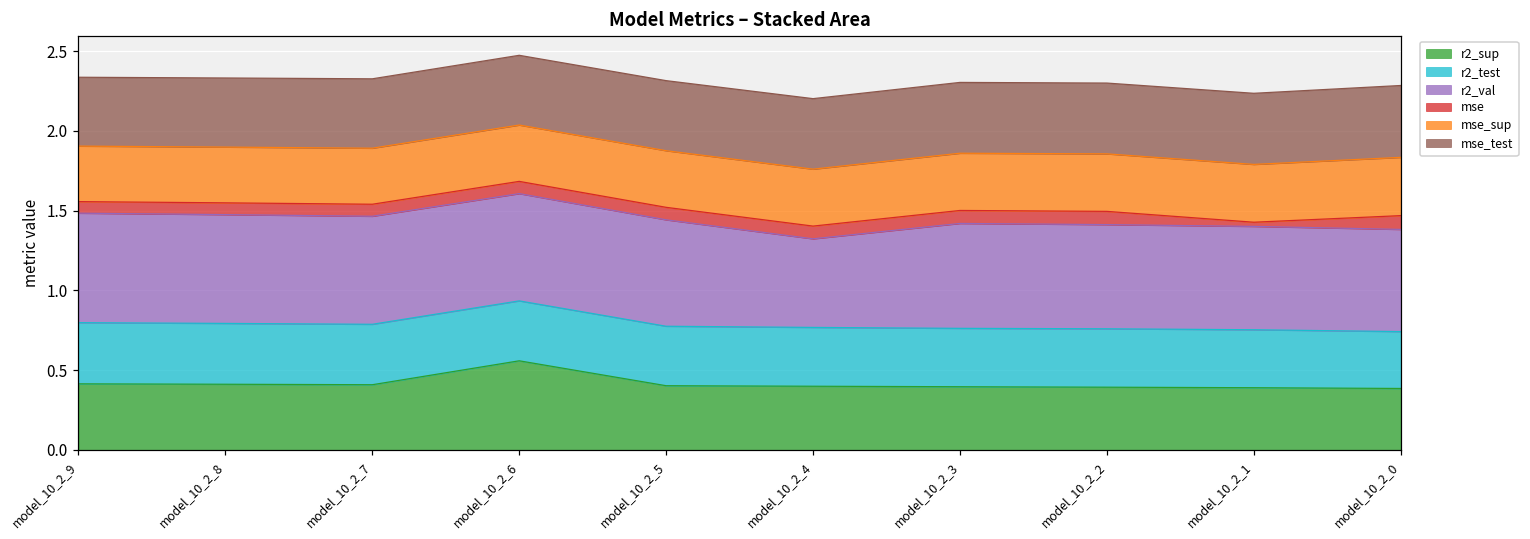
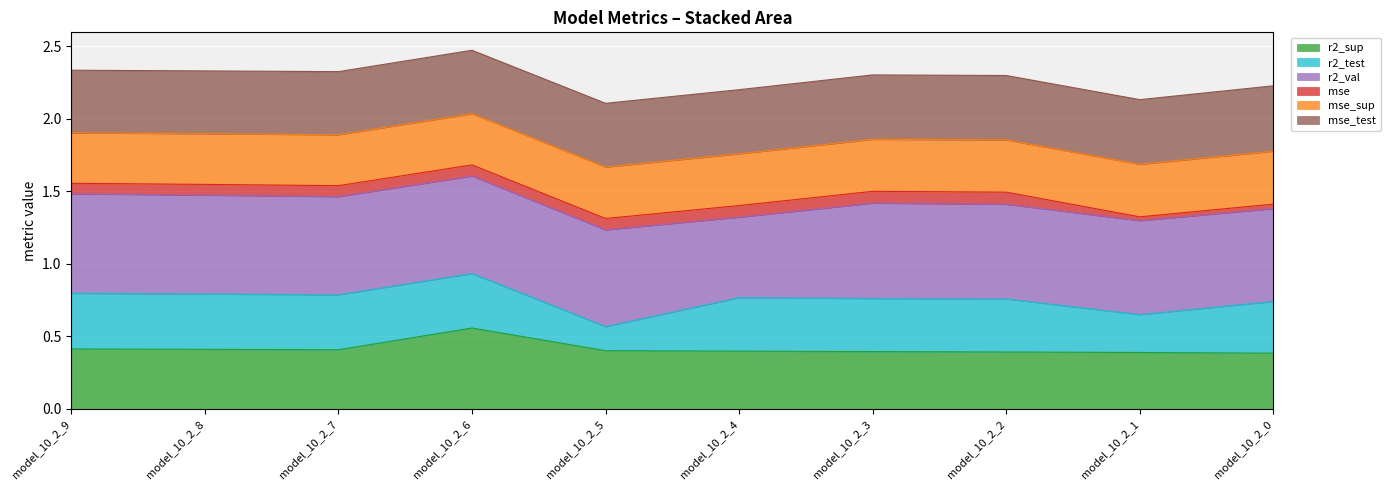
r2_test, model_10_2_5: 0.37 -> 0.17
r2_test, model_10_2_1: 0.36 -> 0.26
mse, model_10_2_0: 0.09 -> 0.03
